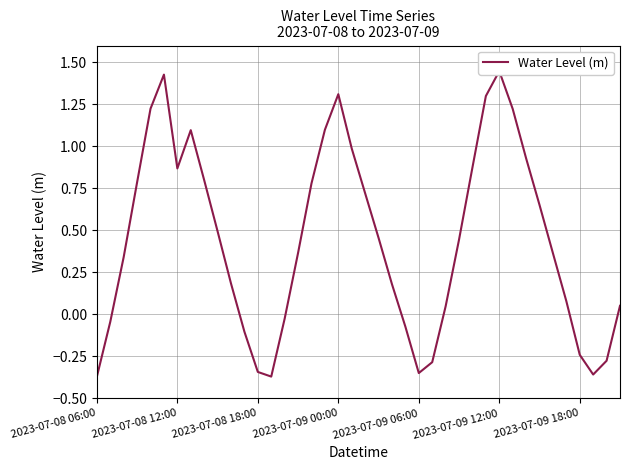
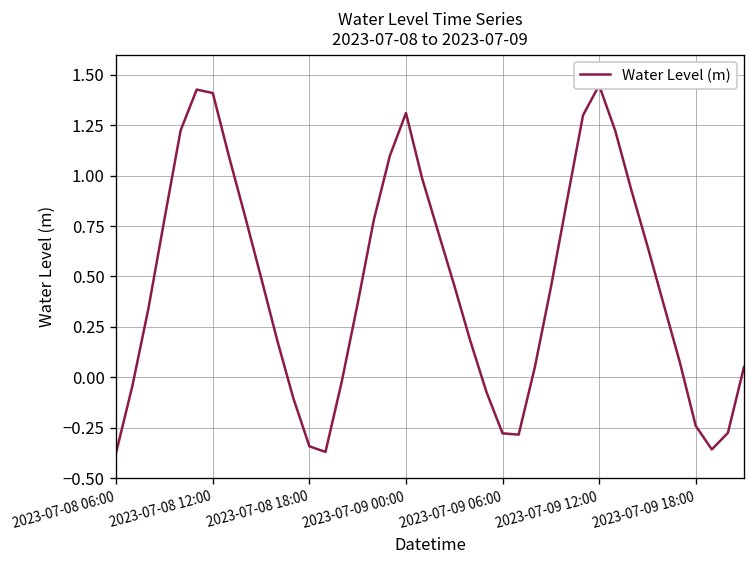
2023-07-08 12:00: 0.87 -> 1.41
2023-07-09 06:00: -0.35 -> -0.28
